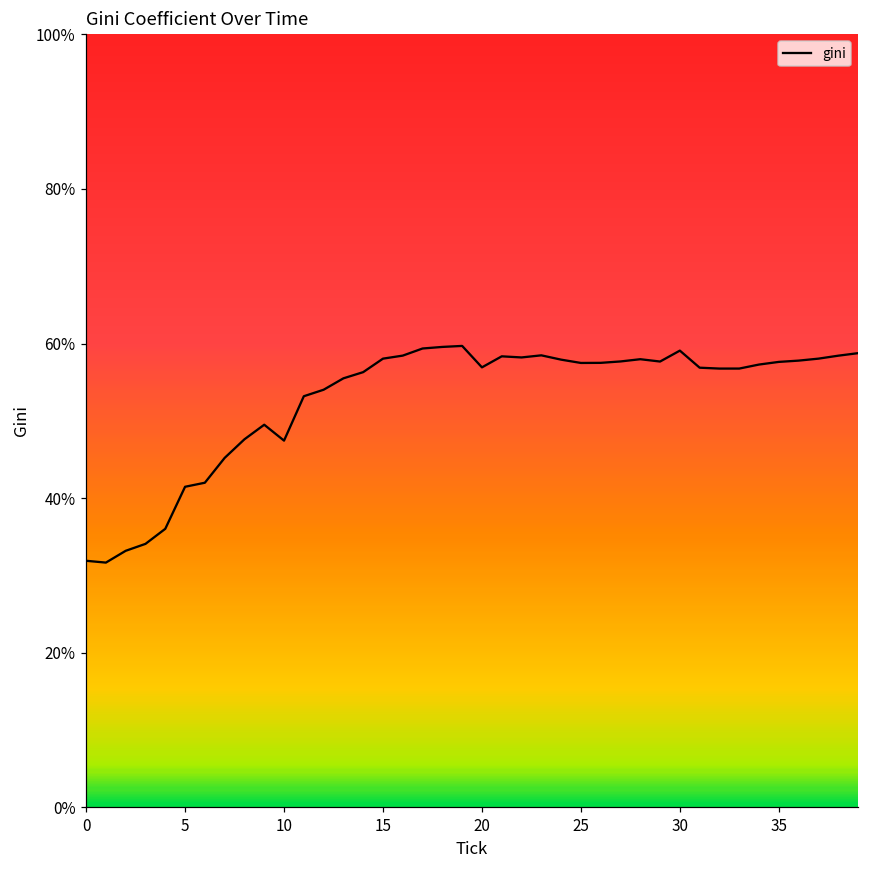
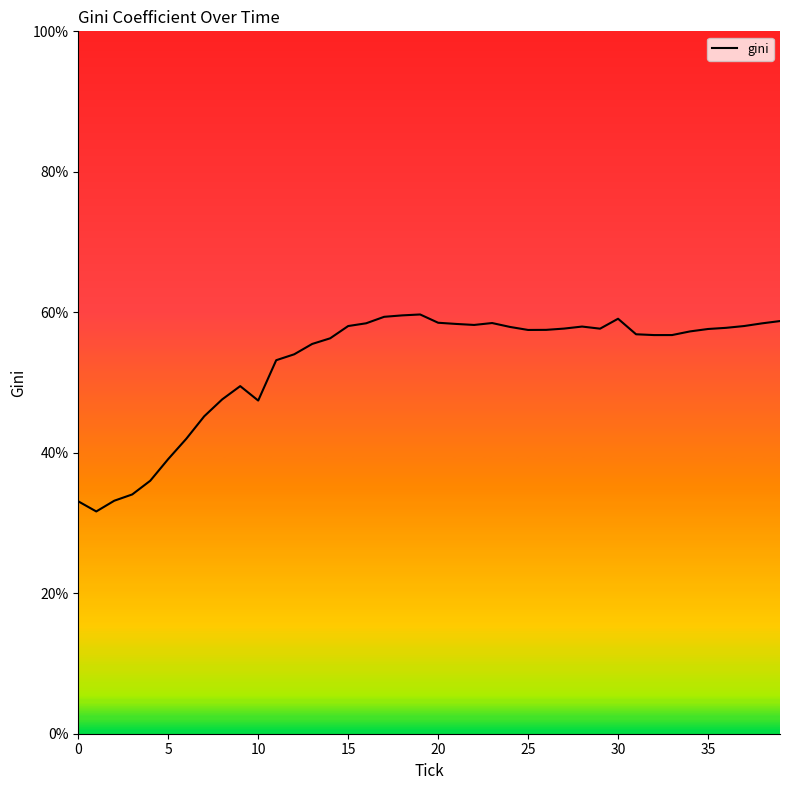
0: 32% -> 33%
5: 41% -> 39%
20: 57% -> 59%
